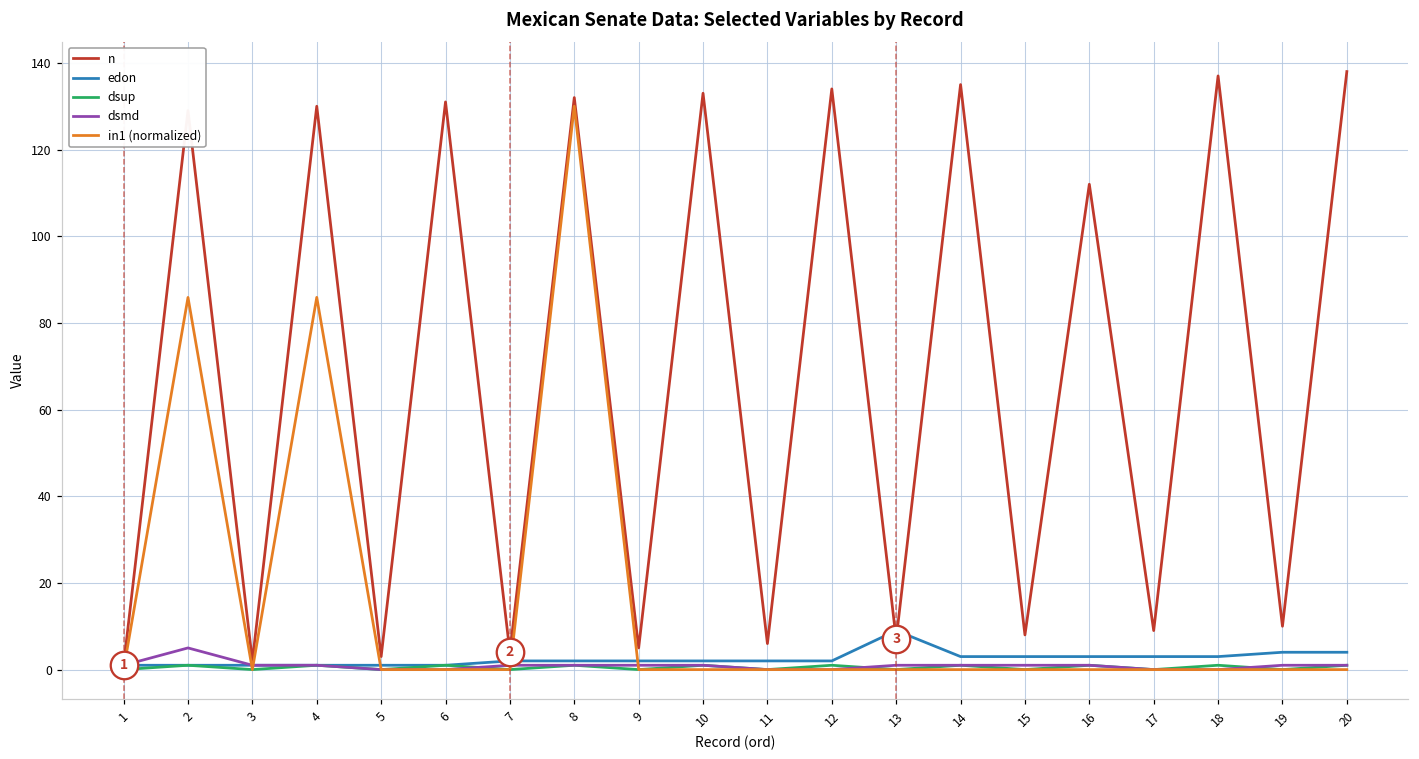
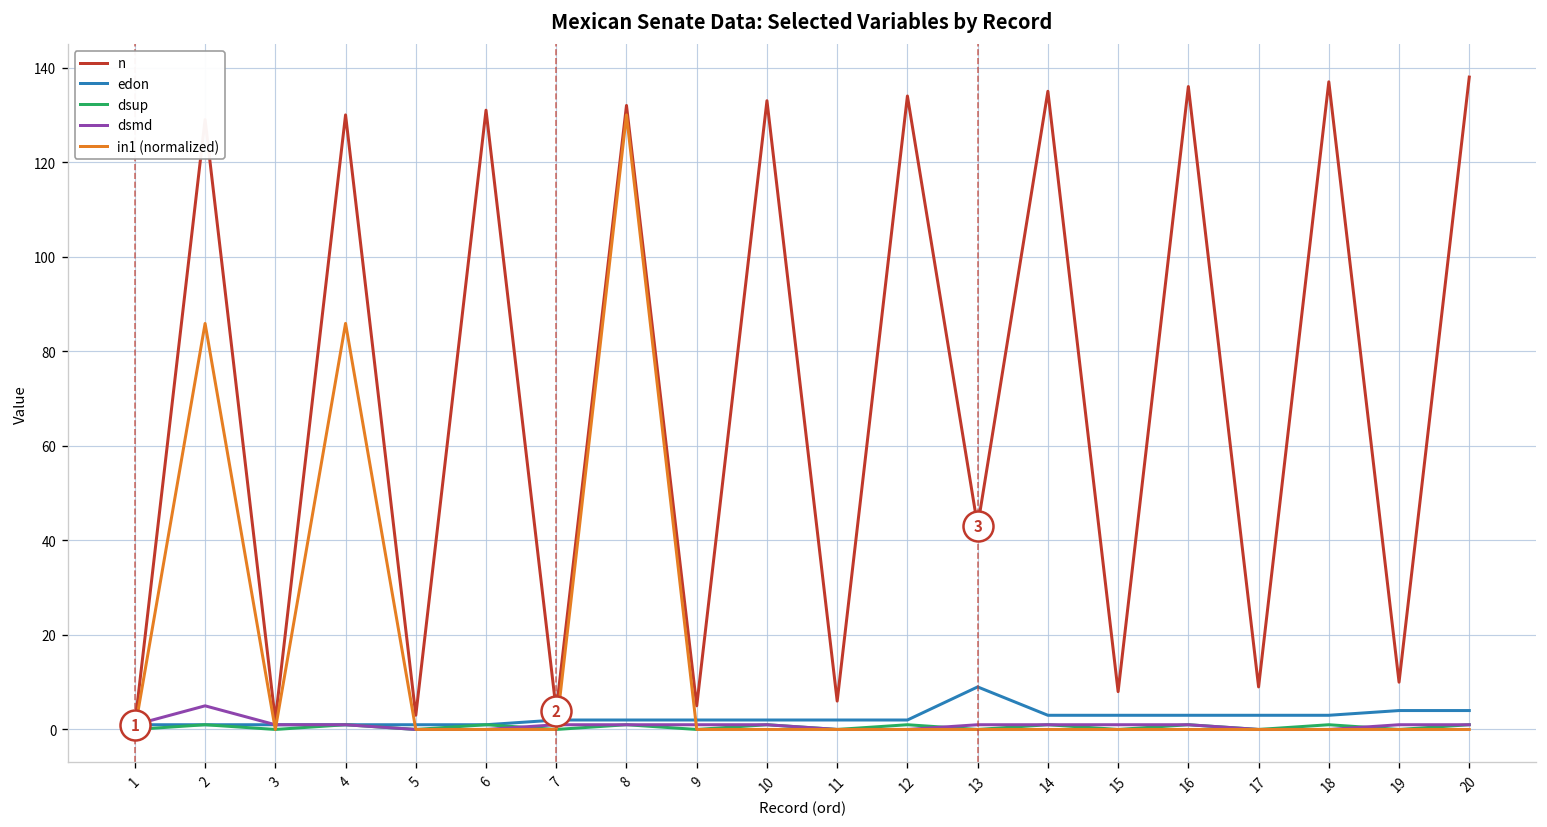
n, 13: 7 -> 43
n, 16: 112 -> 136
